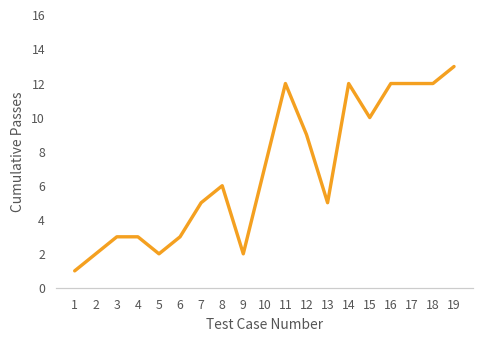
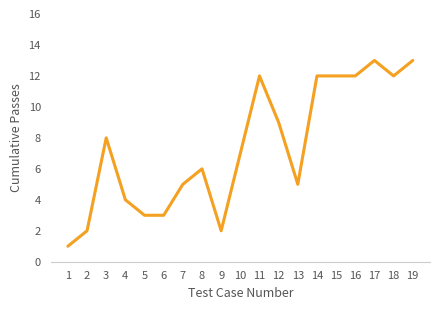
3: 3 -> 8
4: 3 -> 4
5: 2 -> 3
15: 10 -> 12
17: 12 -> 13
